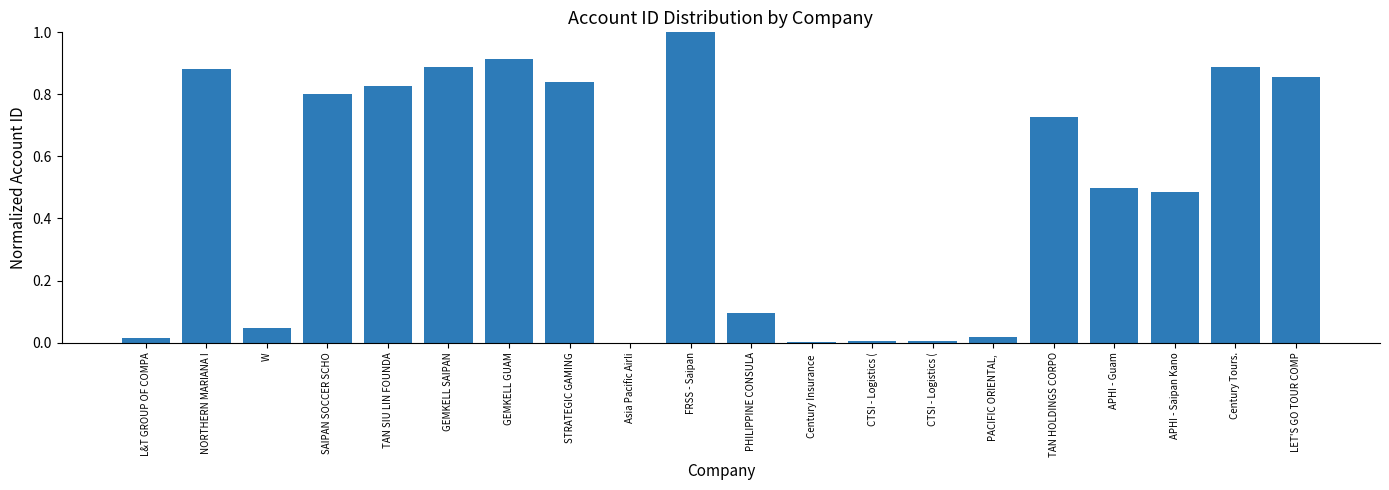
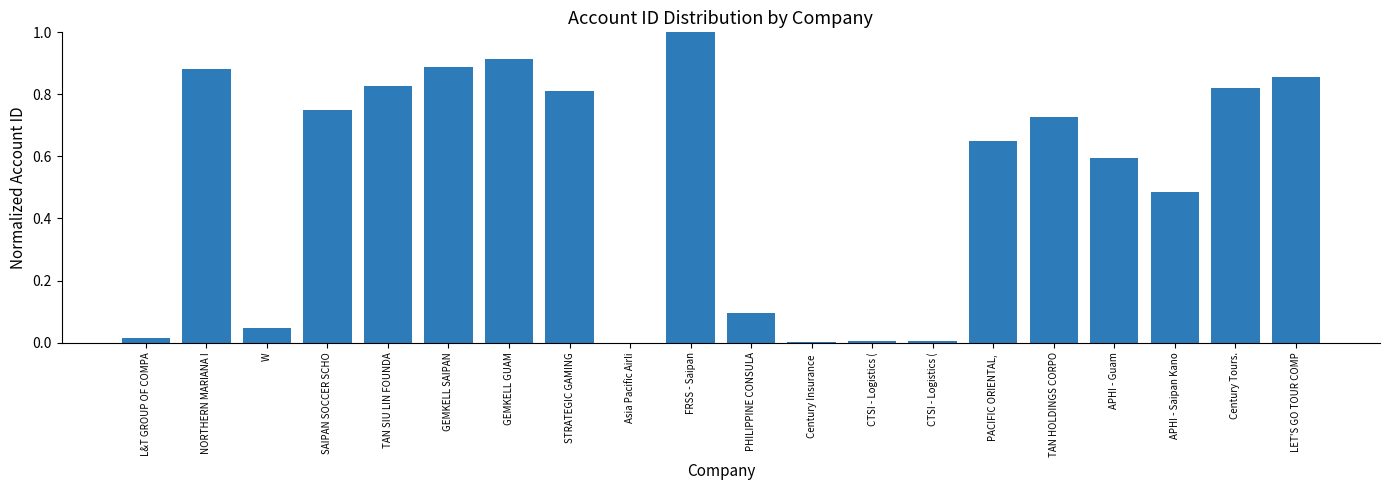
SAIPAN SOCCER SCHO: 0.80 -> 0.75
STRATEGIC GAMING: 0.84 -> 0.81
PACIFIC ORIENTAL,: 0.02 -> 0.65
APHI - Guam: 0.50 -> 0.59
Century Tours.: 0.89 -> 0.82
